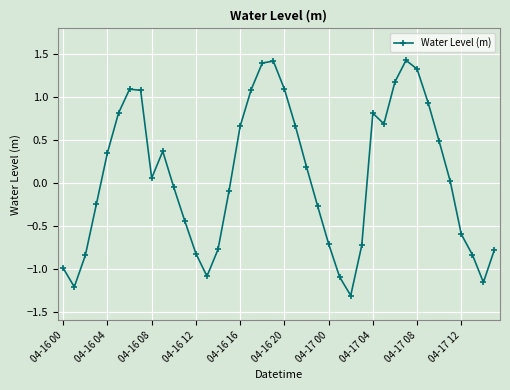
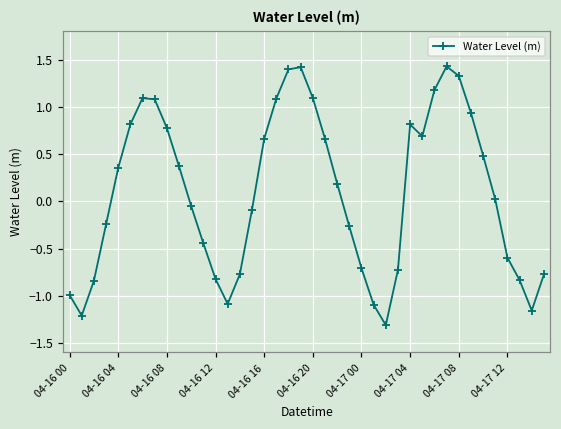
04-16 08: 0.1 -> 0.8
